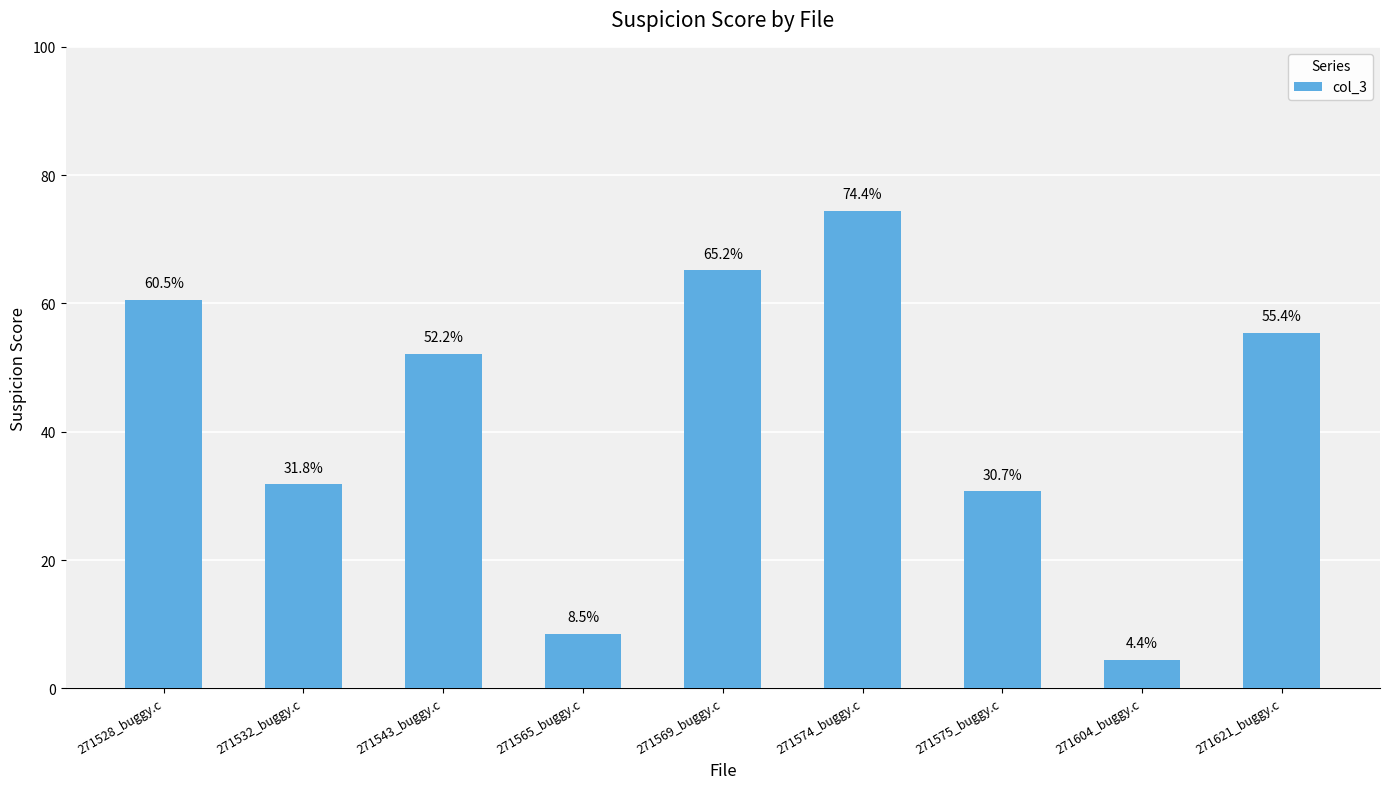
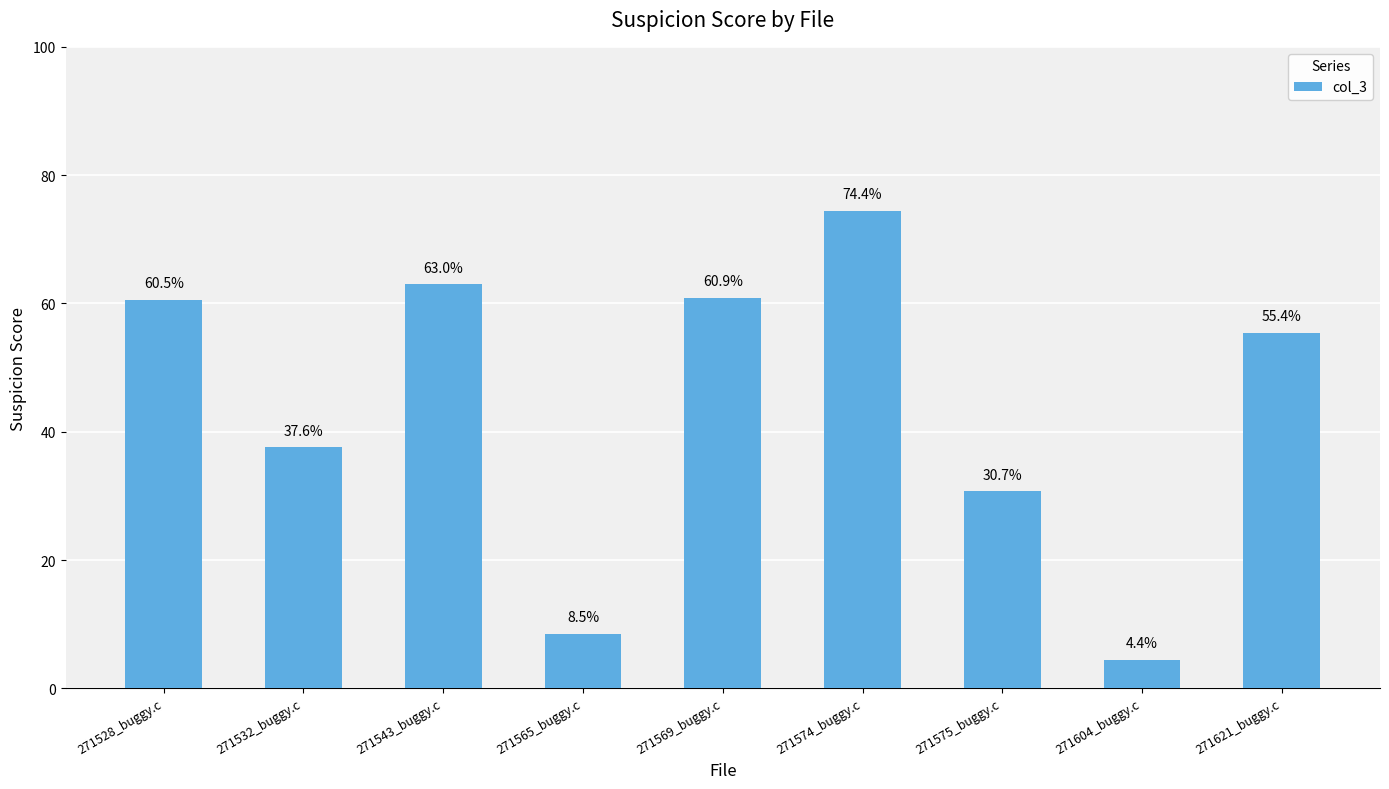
271532_buggy.c: 31.8% -> 37.6%
271543_buggy.c: 52.2% -> 63.0%
271569_buggy.c: 65.2% -> 60.9%
